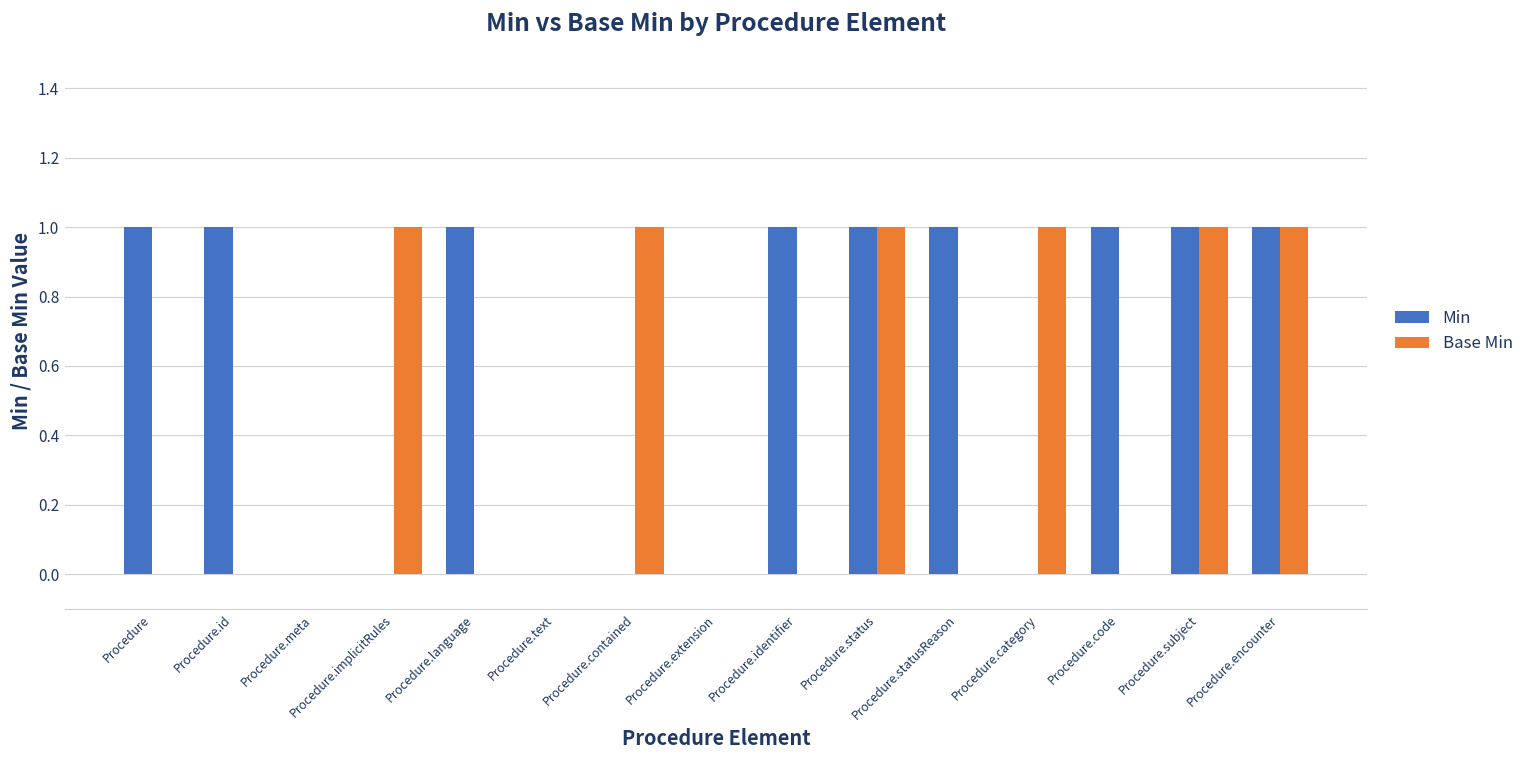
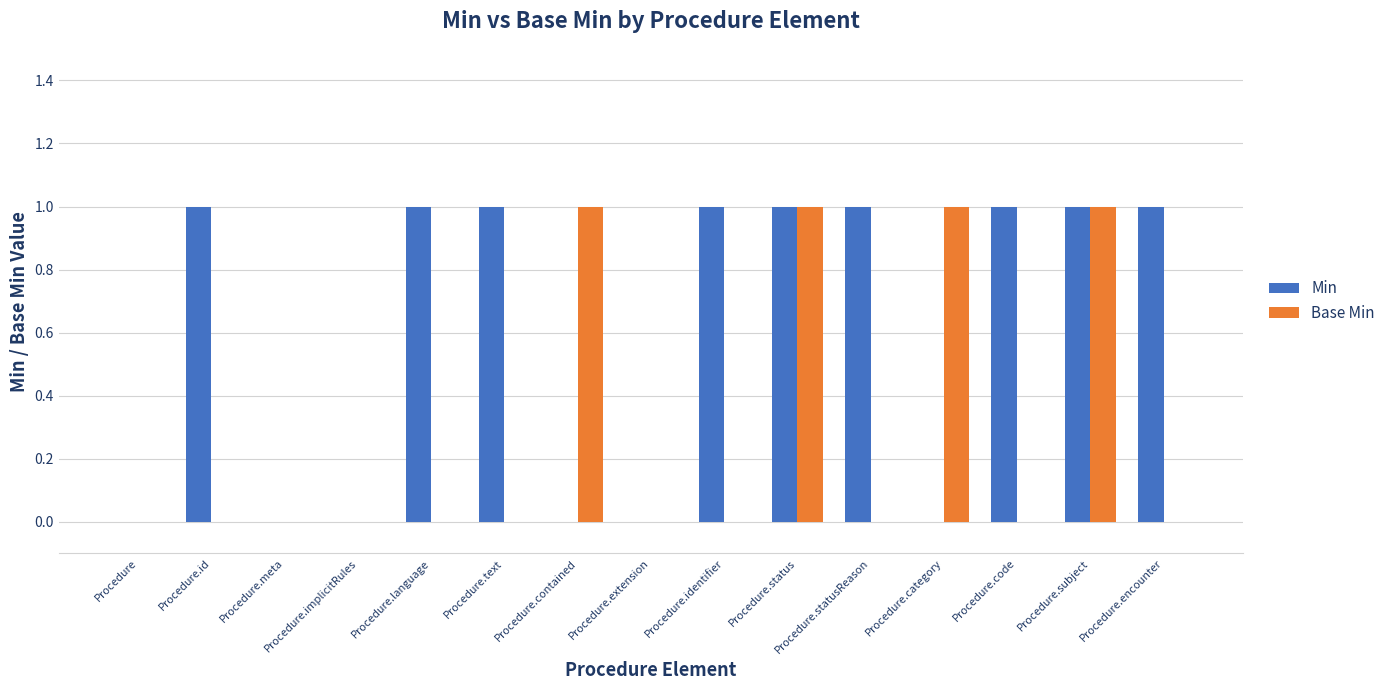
Min, Procedure: 1 -> 0
Base Min, Procedure.implicitRules: 1 -> 0
Min, Procedure.text: 0 -> 1
Base Min, Procedure.encounter: 1 -> 0
